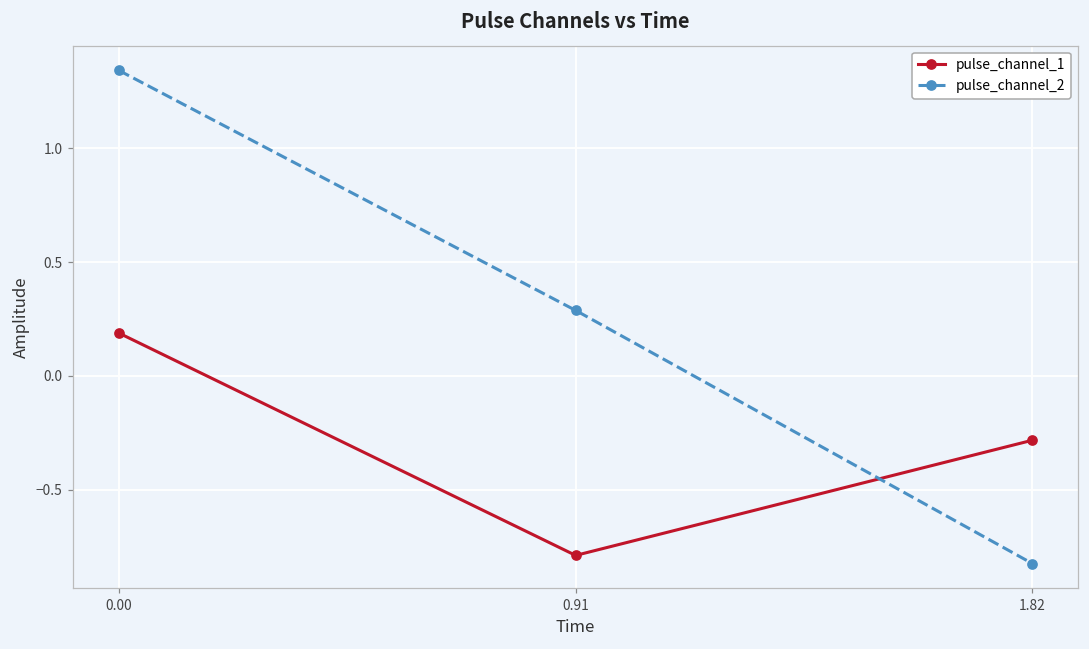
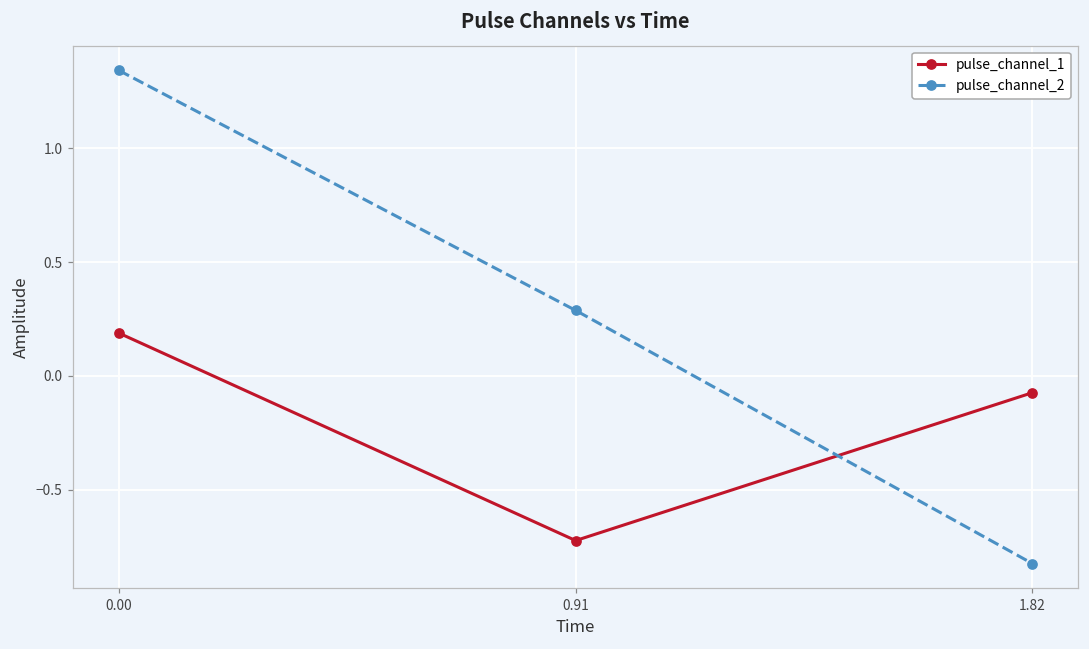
pulse_channel_1, 0.91: -0.79 -> -0.72
pulse_channel_1, 1.82: -0.28 -> -0.07
